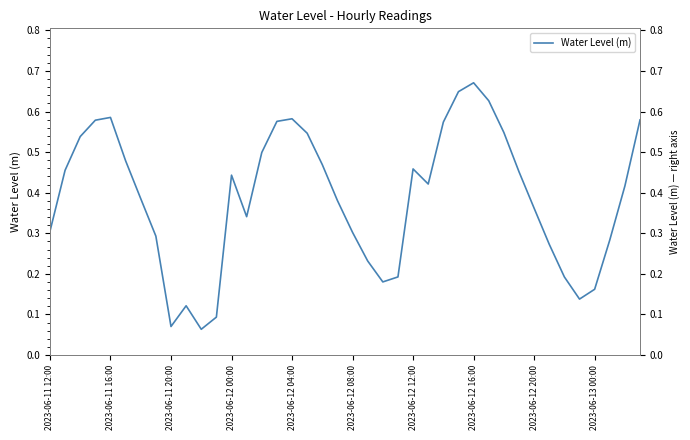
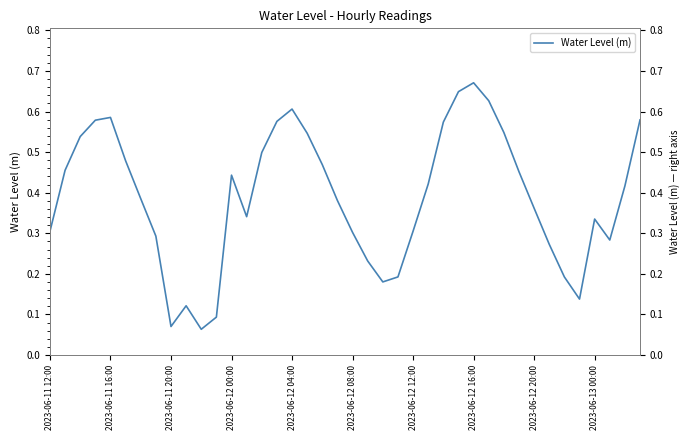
2023-06-12 04:00: 0.58 -> 0.61
2023-06-12 12:00: 0.46 -> 0.31
2023-06-13 00:00: 0.16 -> 0.34
